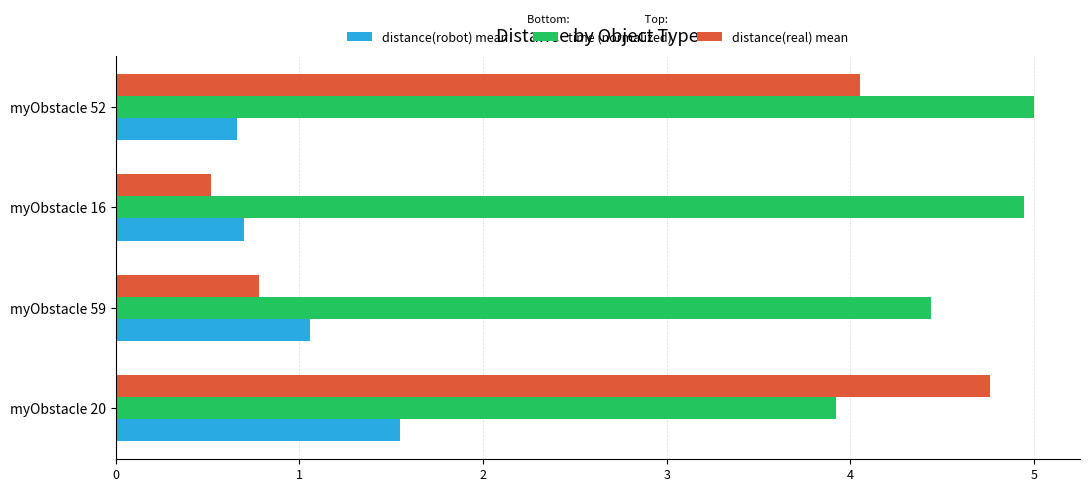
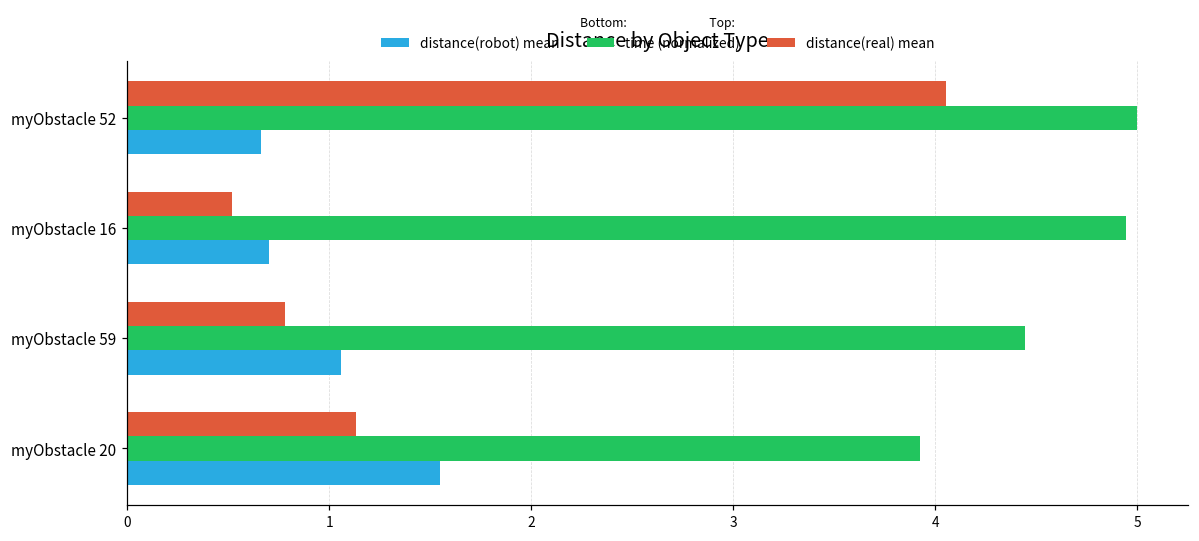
distance(real) mean, myObstacle 20: 4.76 -> 1.13
